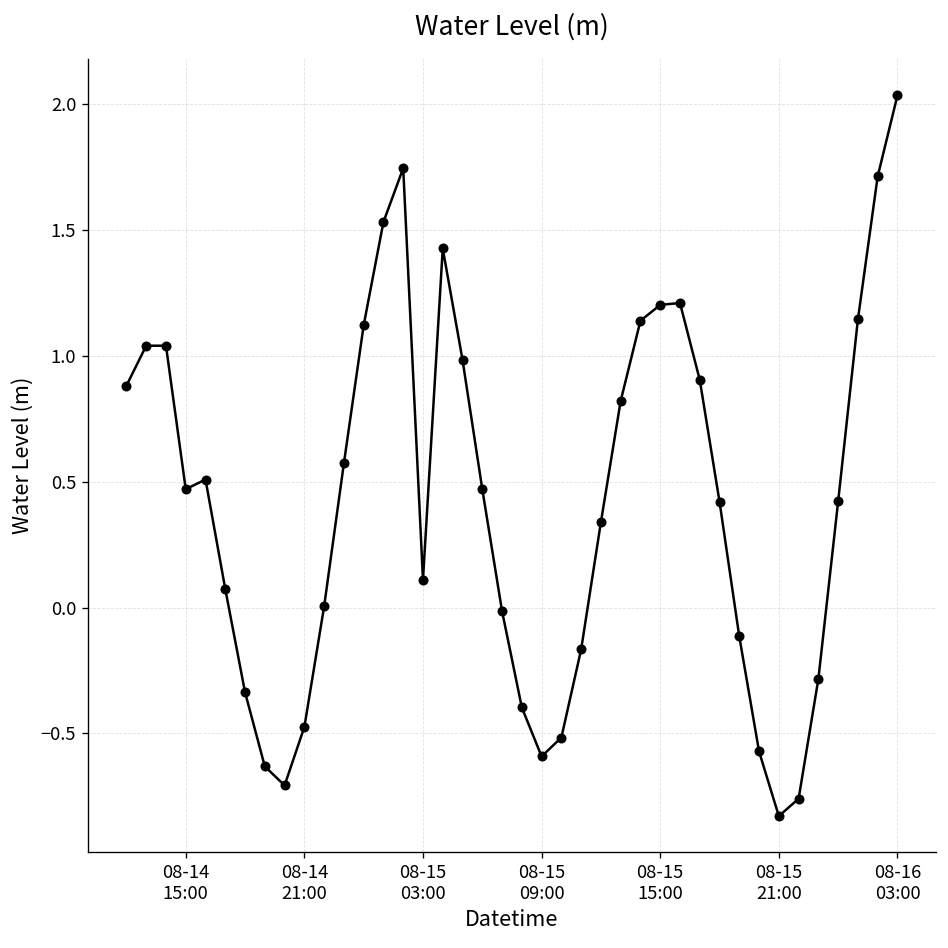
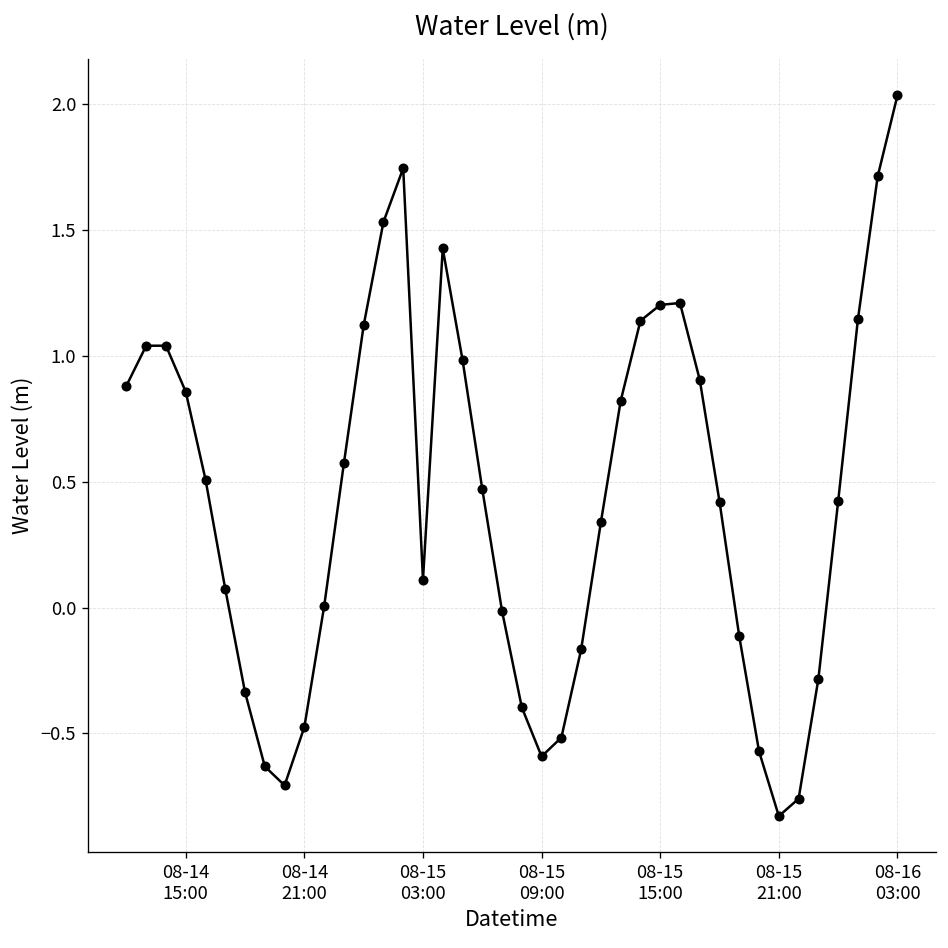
08-14 15:00: 0.47 -> 0.86
